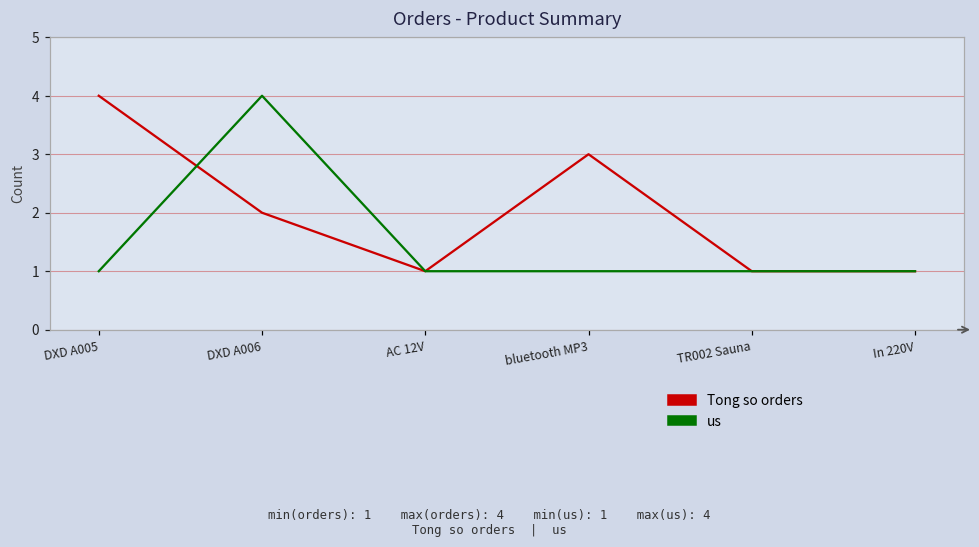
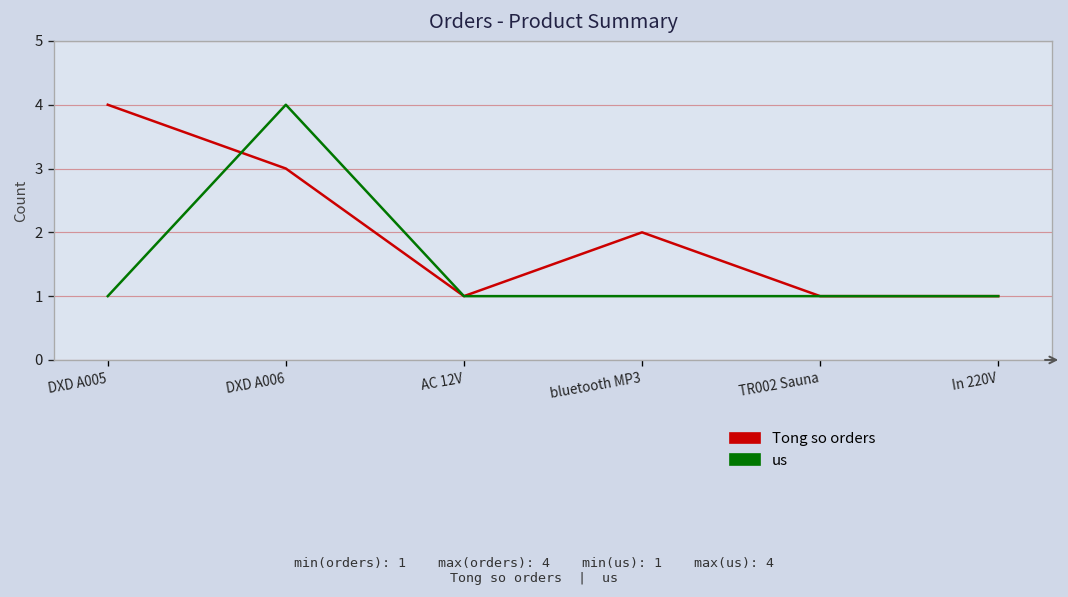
Tong so orders, DXD A006: 2 -> 3
Tong so orders, bluetooth MP3: 3 -> 2
